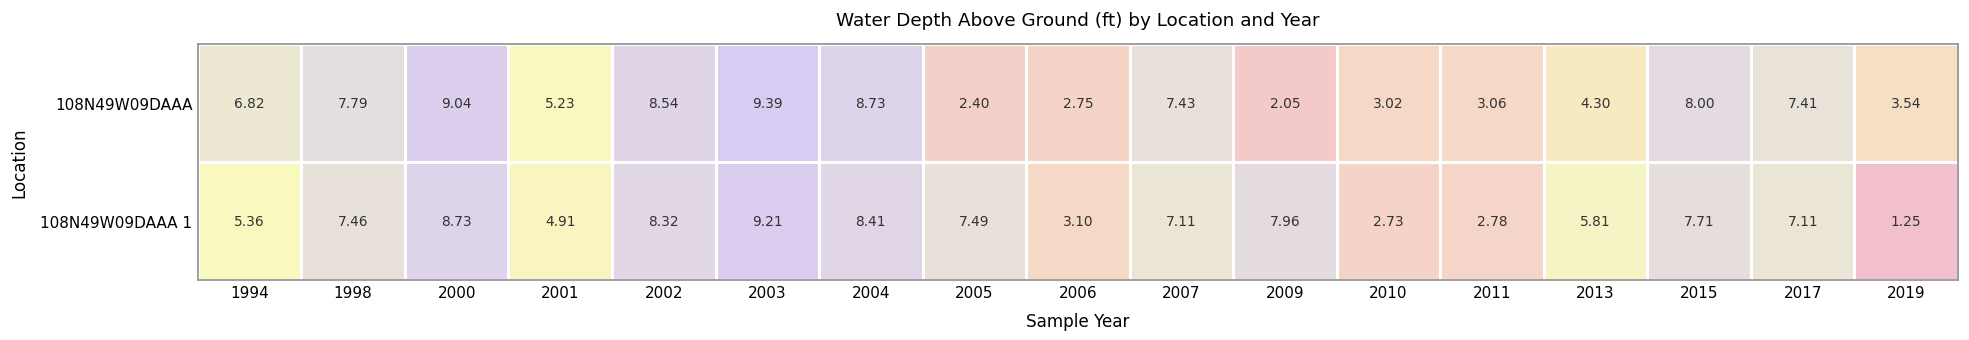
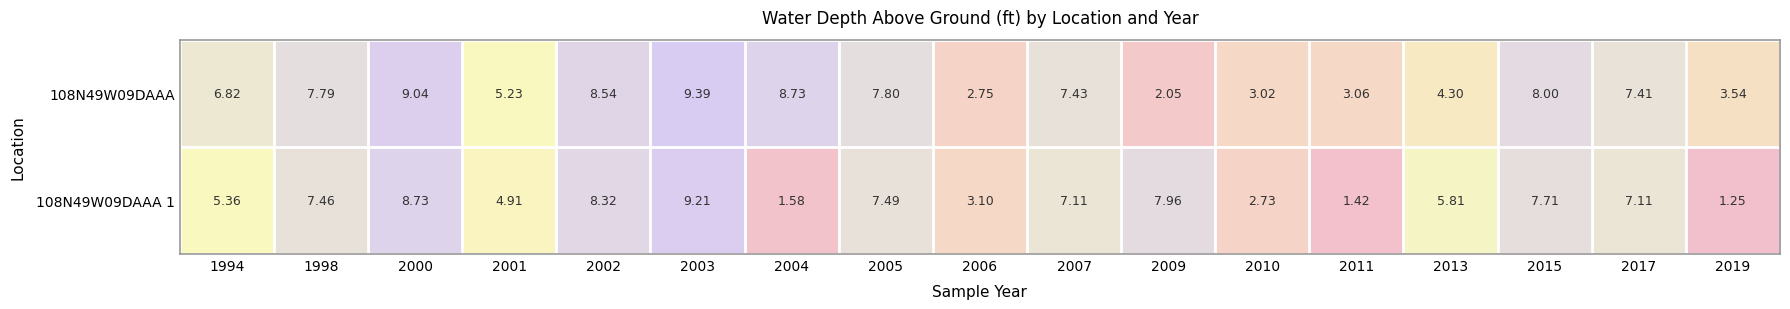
108N49W09DAAA, 2005: 2.40 -> 7.80
108N49W09DAAA 1, 2004: 8.41 -> 1.58
108N49W09DAAA 1, 2011: 2.78 -> 1.42
